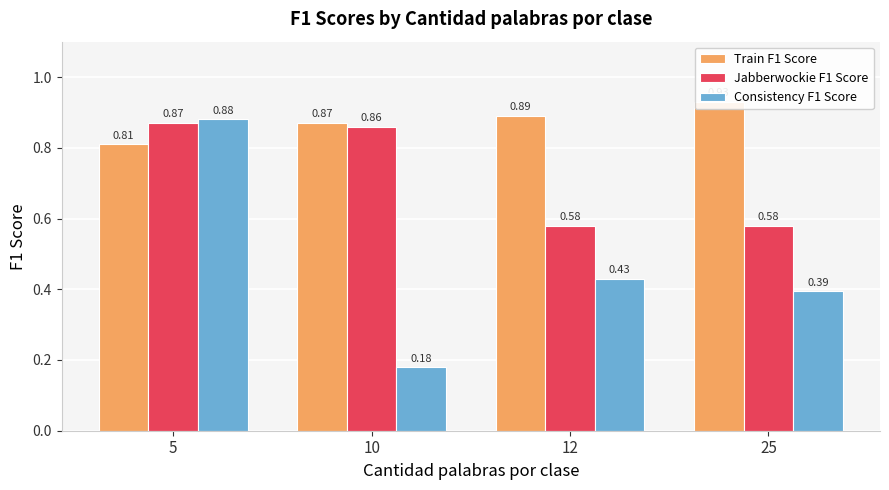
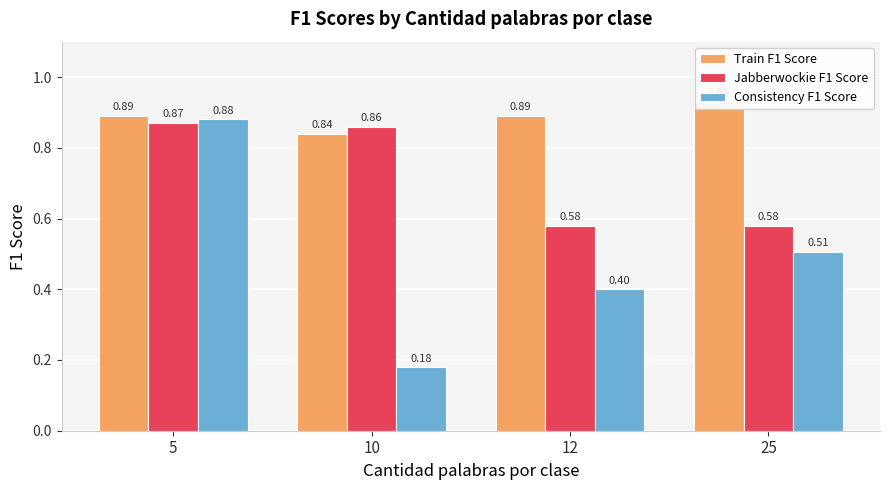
Train F1 Score, 5: 0.81 -> 0.89
Train F1 Score, 10: 0.87 -> 0.84
Consistency F1 Score, 12: 0.43 -> 0.40
Consistency F1 Score, 25: 0.39 -> 0.51
